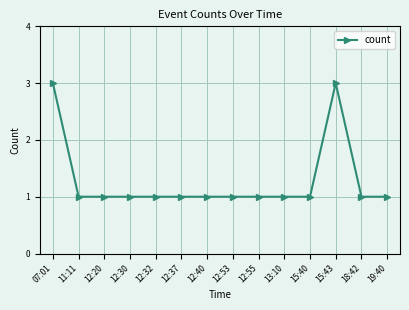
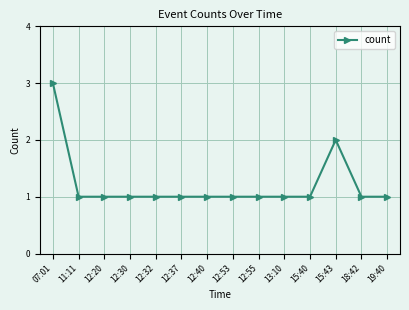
15:43: 3 -> 2
